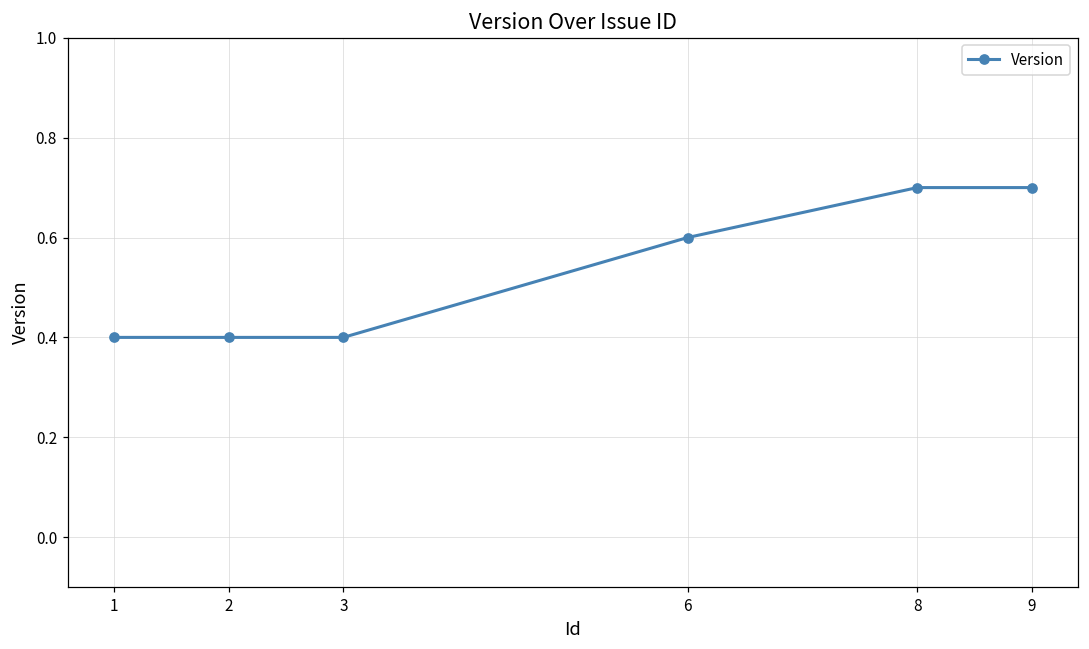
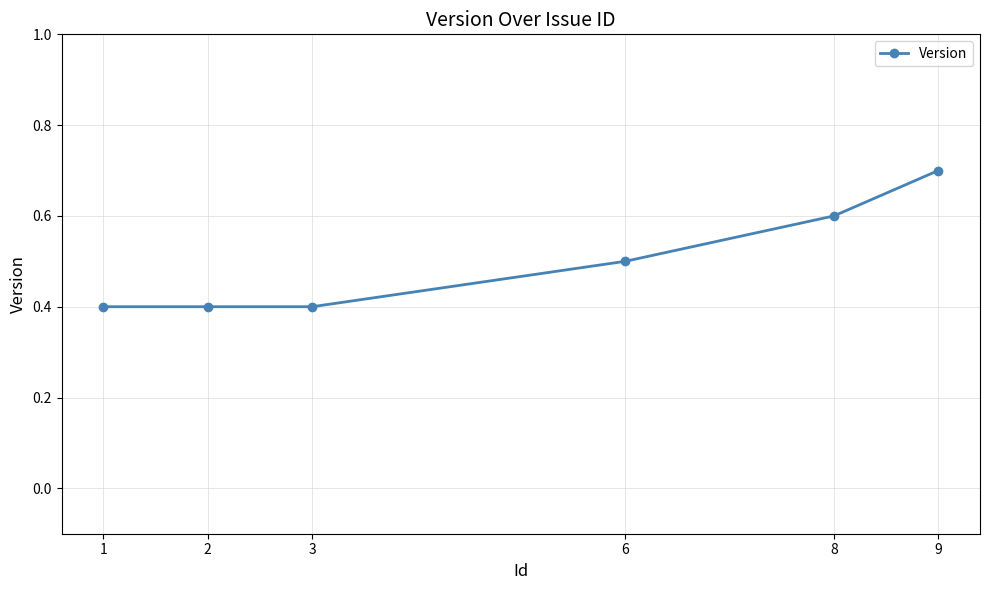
6: 0.6 -> 0.5
8: 0.7 -> 0.6
